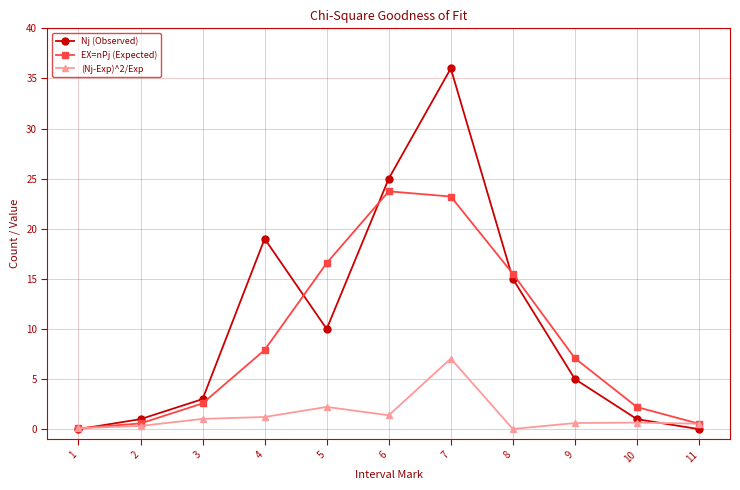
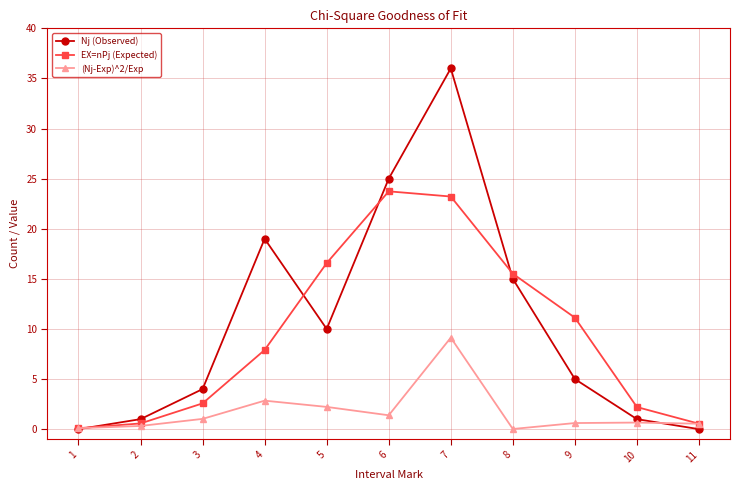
Nj (Observed), 3: 3 -> 4
(Nj-Exp)^2/Exp, 4: 1.2 -> 2.8
(Nj-Exp)^2/Exp, 7: 7.0 -> 9.1
EX=nPj (Expected), 9: 7.1 -> 11.1
